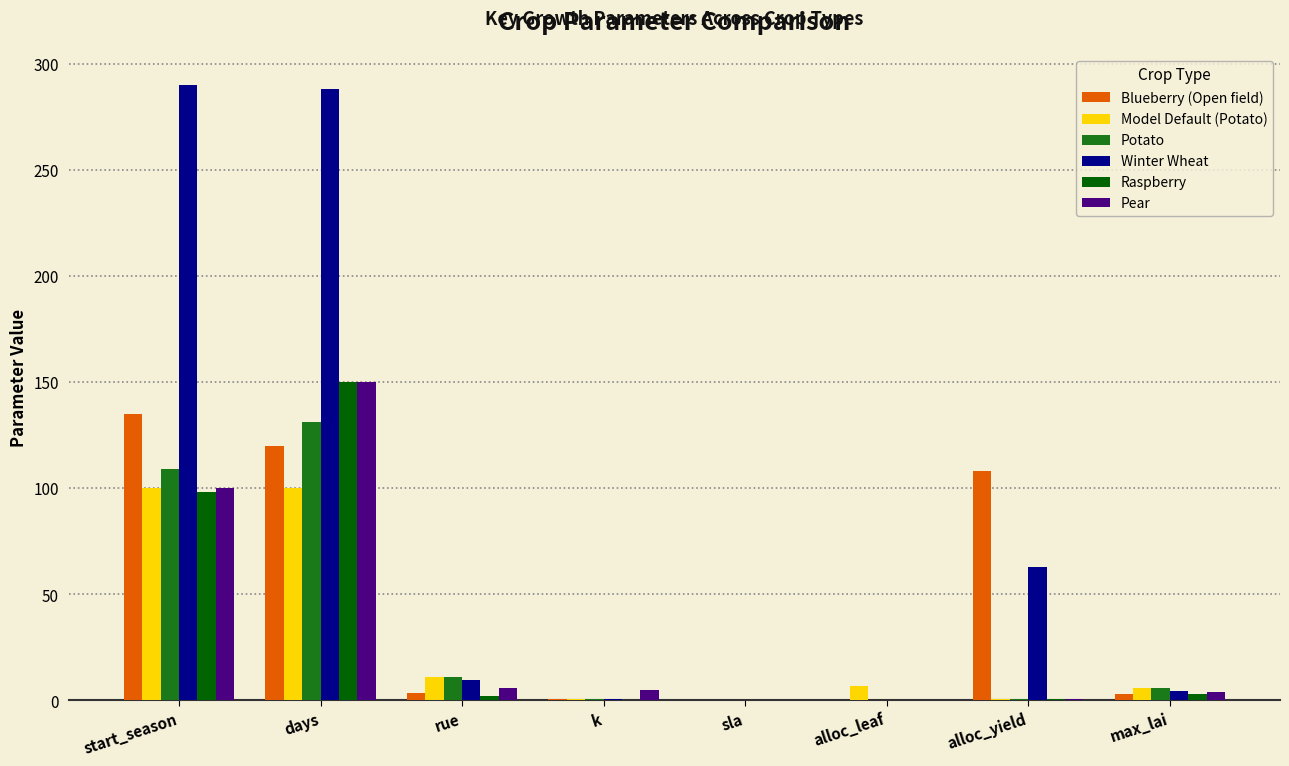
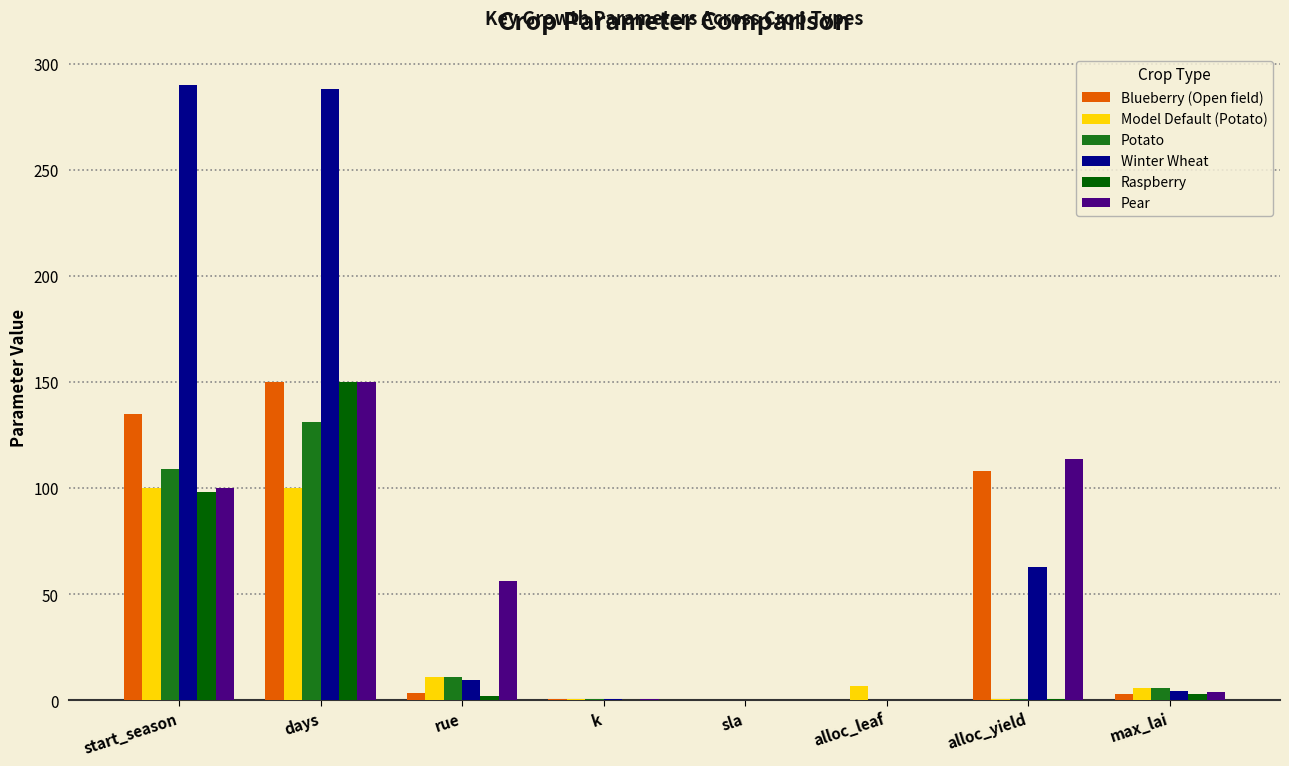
Blueberry (Open field), days: 120 -> 150
Pear, rue: 6 -> 56
Pear, k: 5 -> 1
Pear, alloc_yield: 1 -> 114
